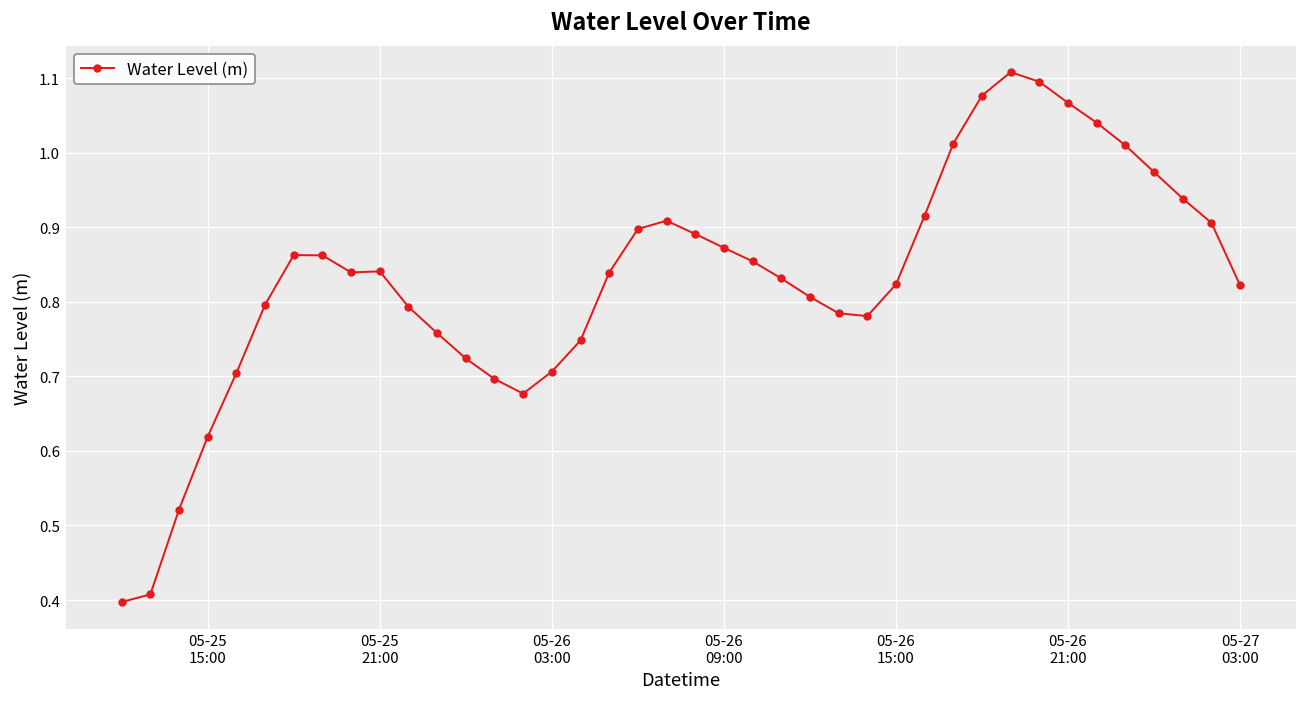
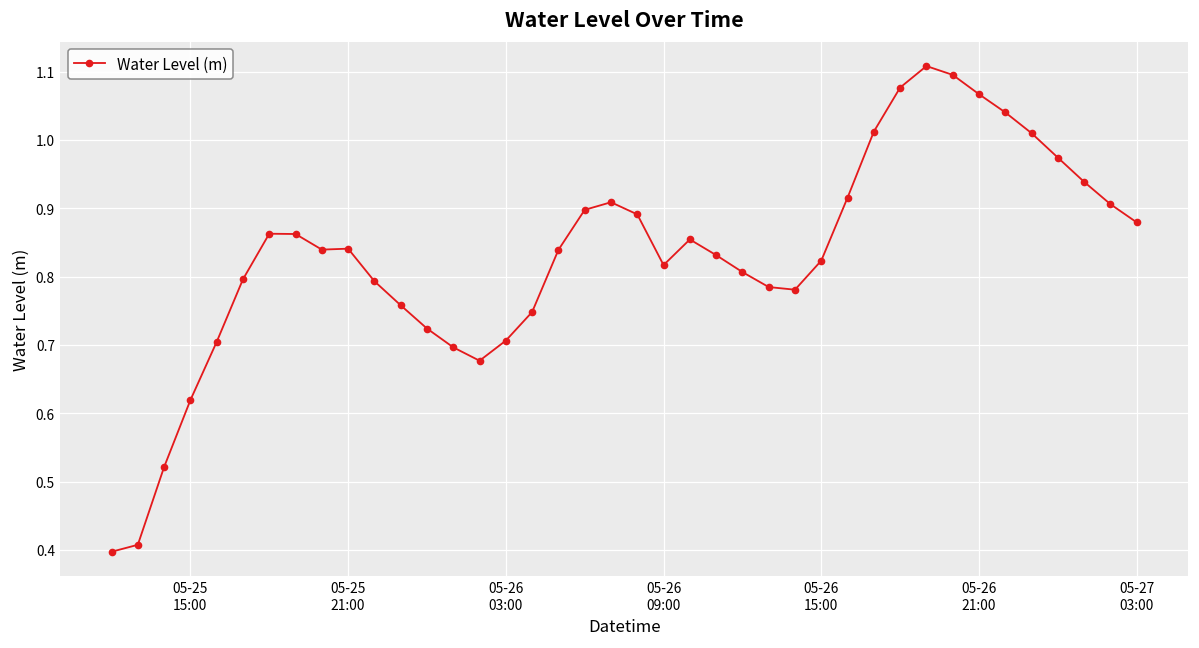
05-26 09:00: 0.87 -> 0.82
05-27 03:00: 0.82 -> 0.88
